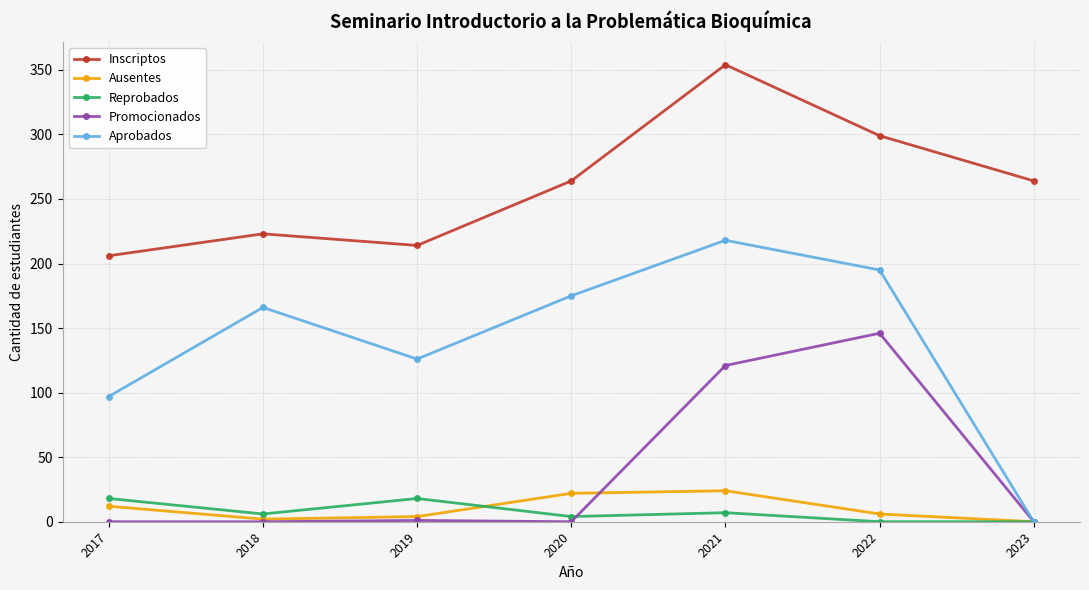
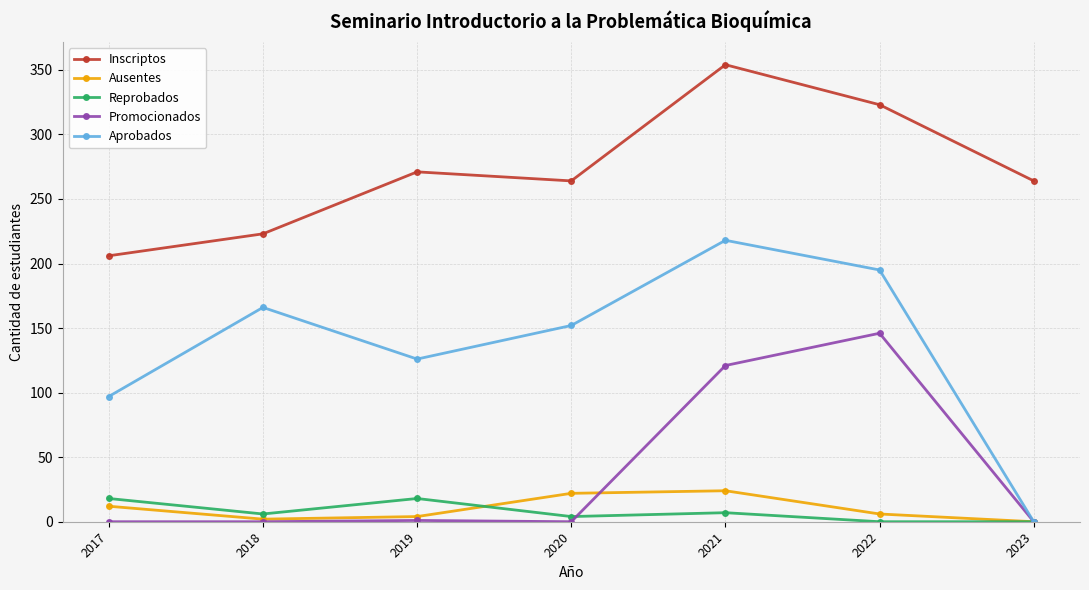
Inscriptos, 2019: 214 -> 271
Aprobados, 2020: 175 -> 152
Inscriptos, 2022: 299 -> 323
